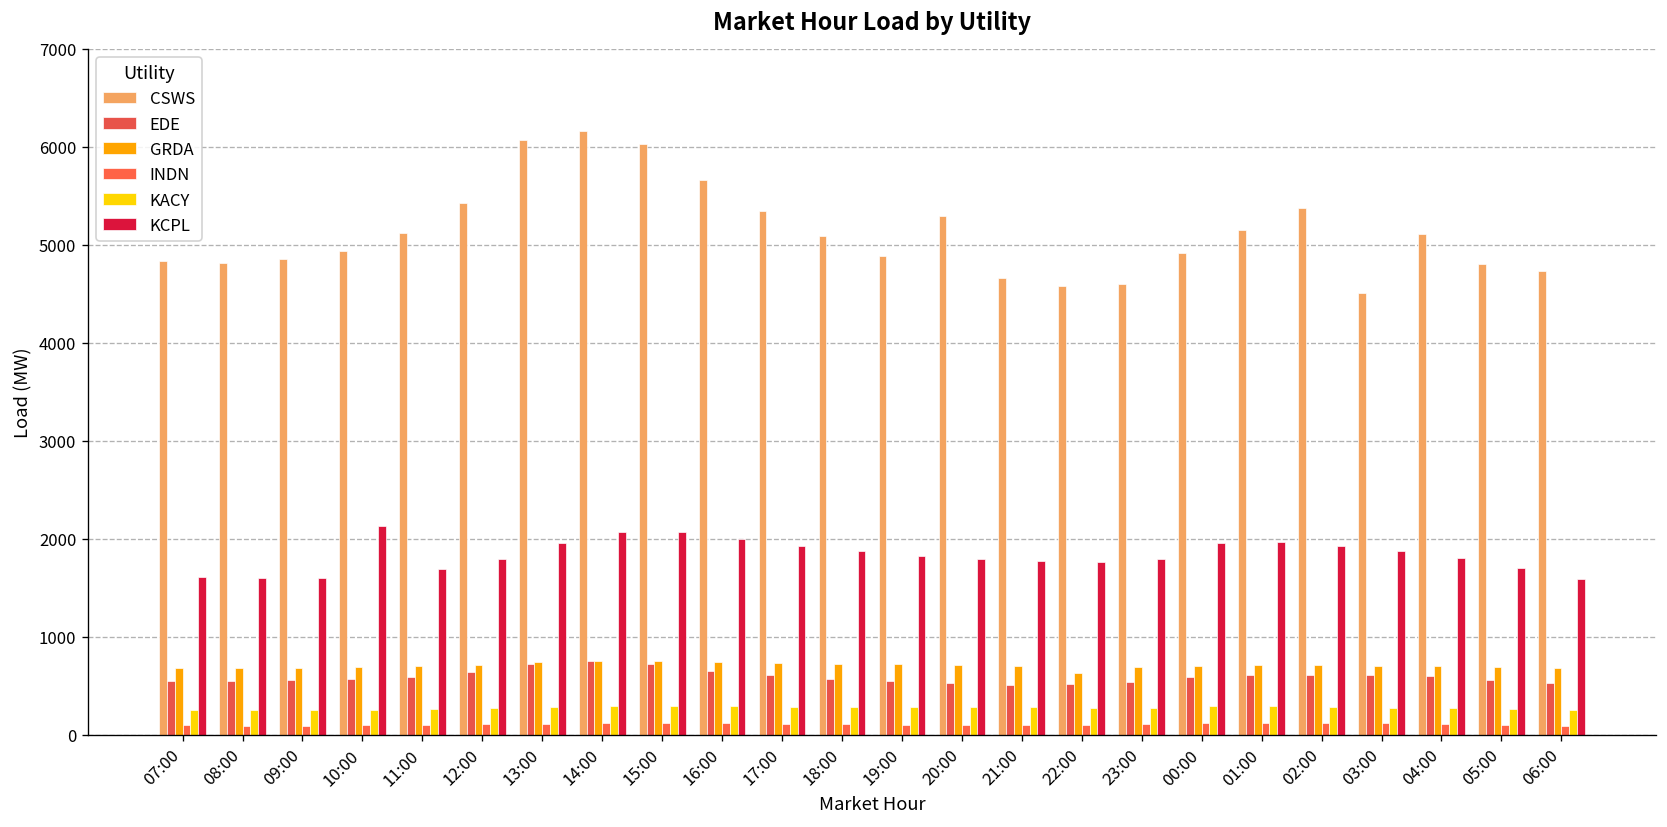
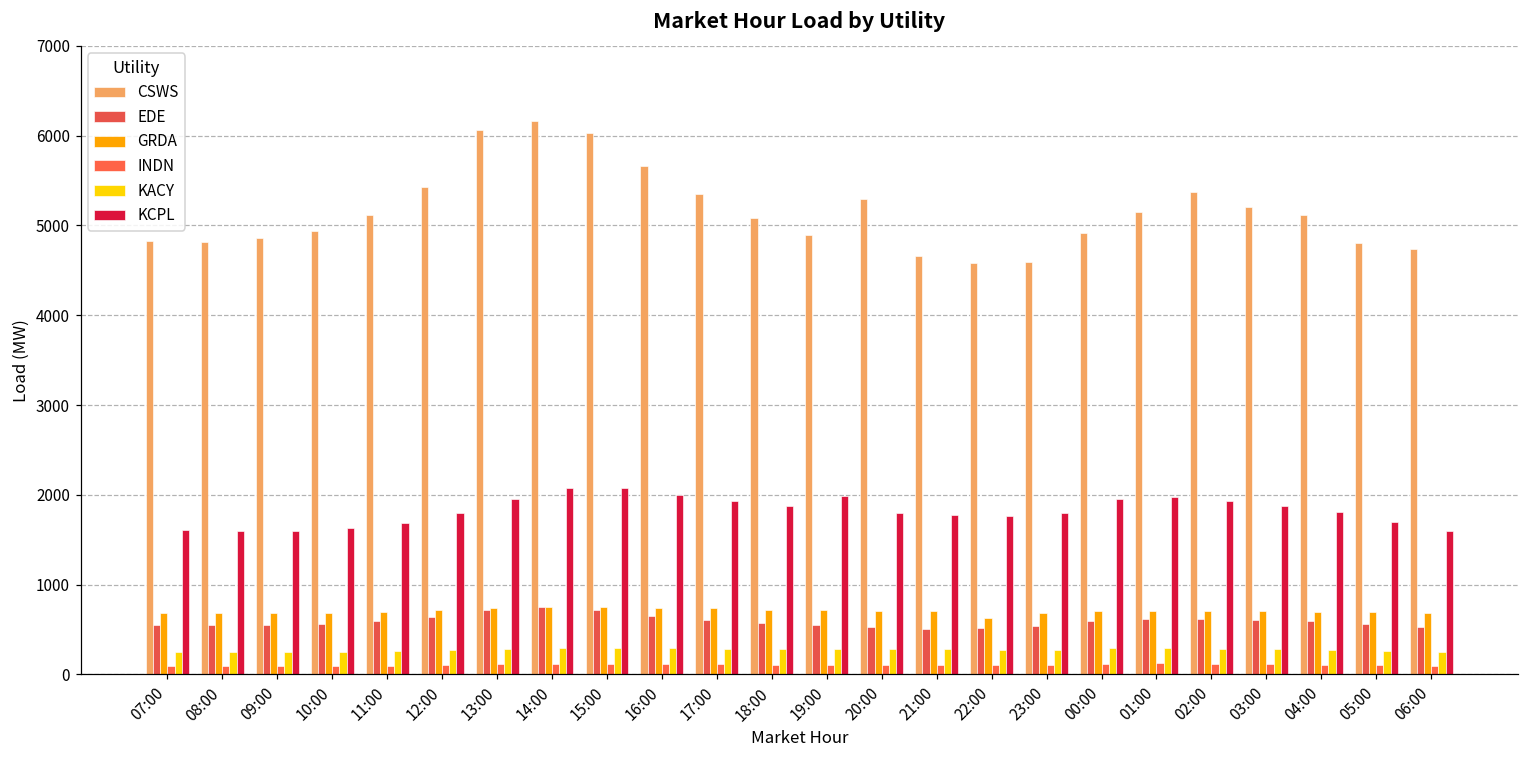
KCPL, 10:00: 2100 -> 1600
KCPL, 19:00: 1800 -> 2000
CSWS, 03:00: 4500 -> 5200
